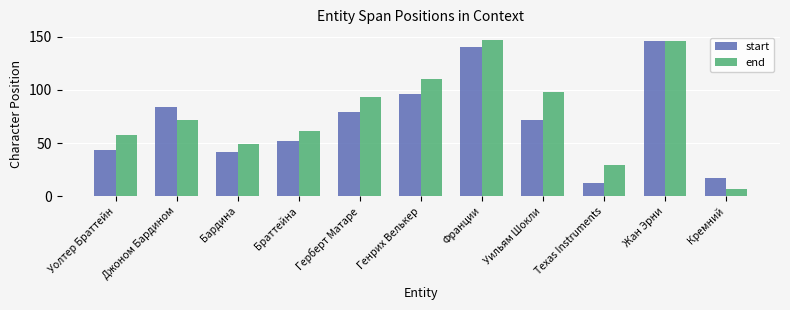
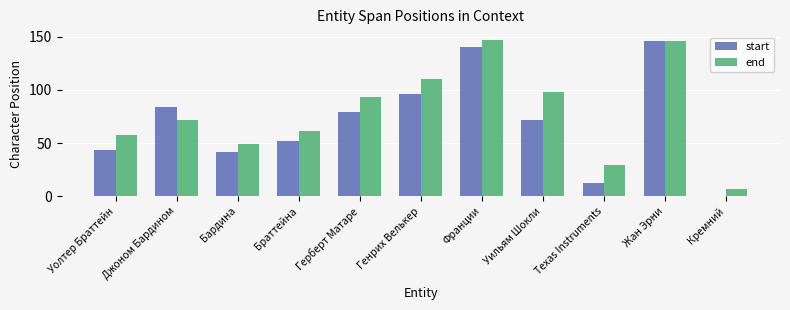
start, Кремний: 17 -> 0
